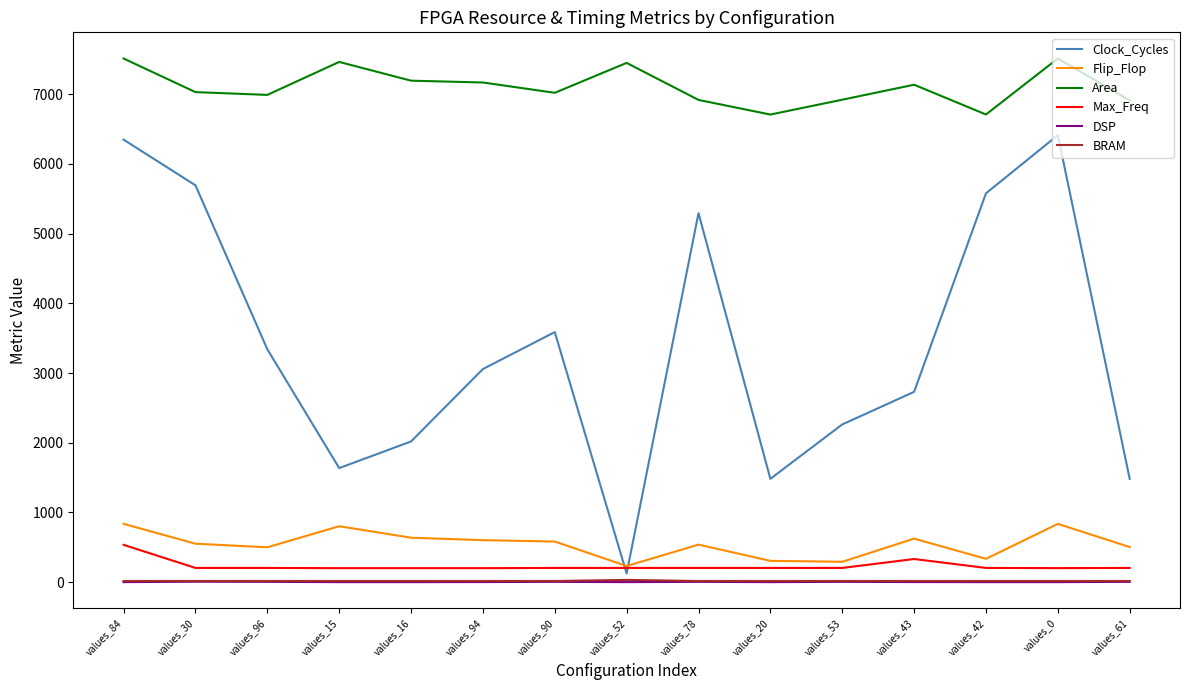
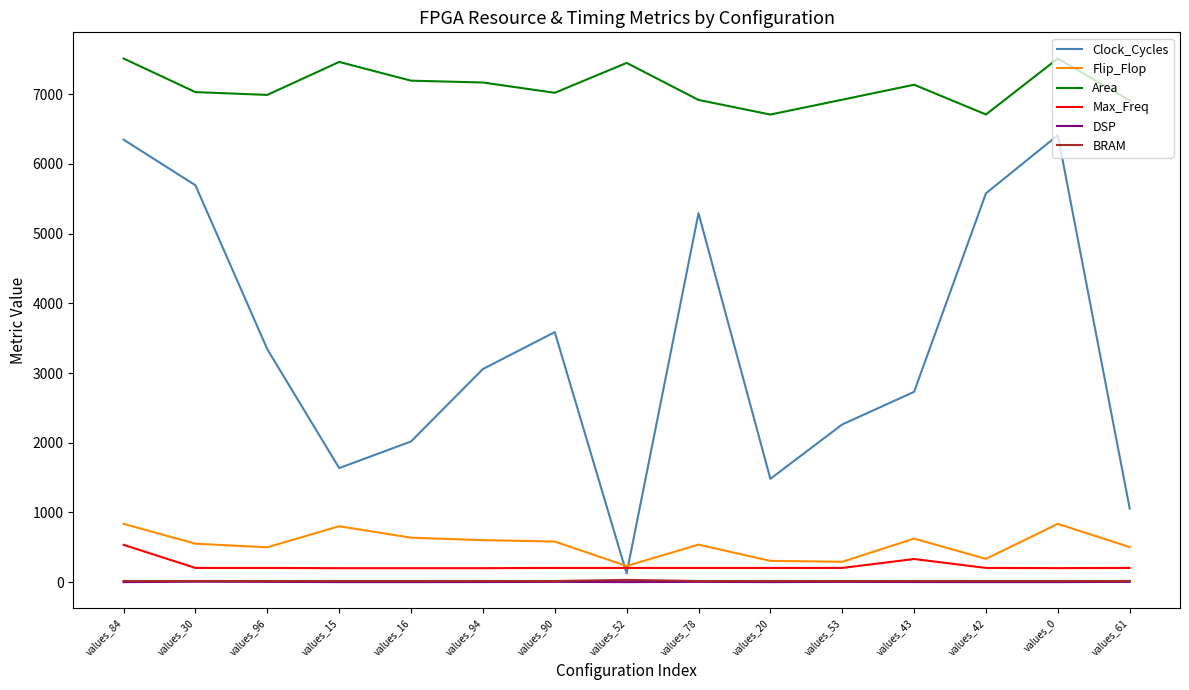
Clock_Cycles, values_61: 1500 -> 1100
